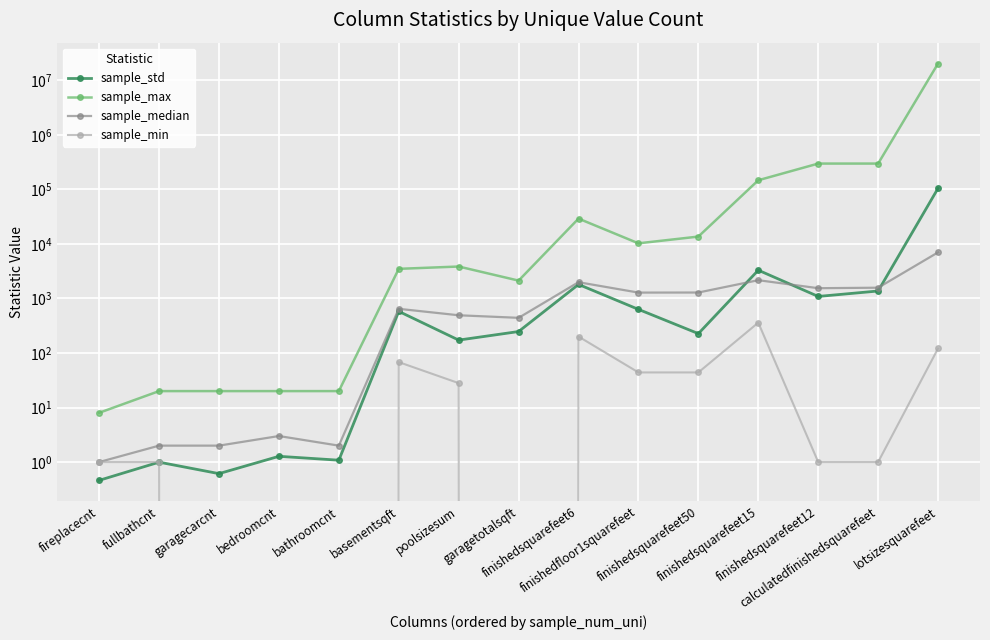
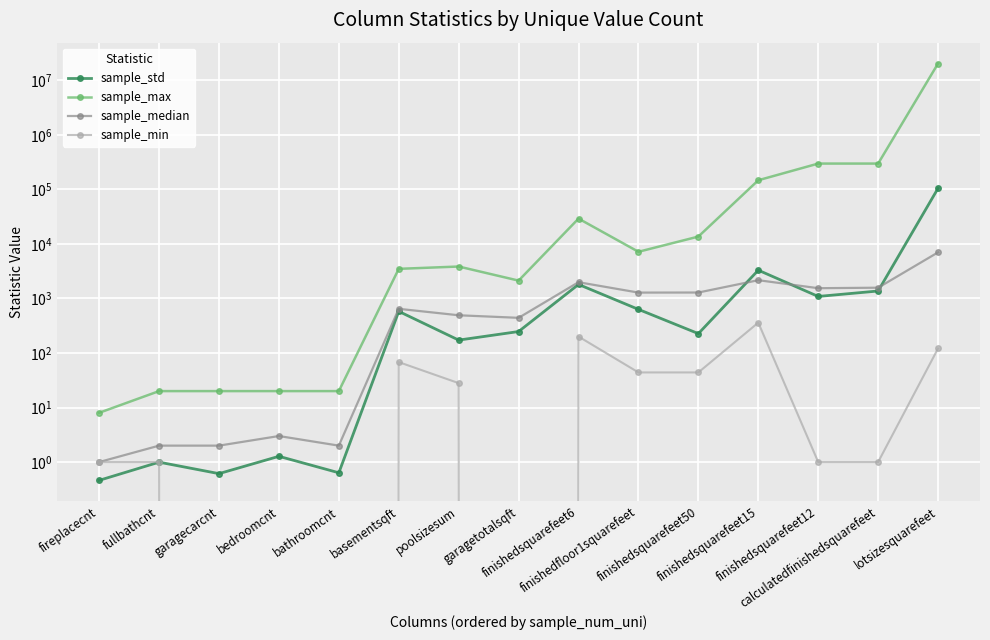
sample_std, bathroomcnt: 1.1 -> 0.6
sample_max, finishedfloor1squarefeet: 10000 -> 7000
